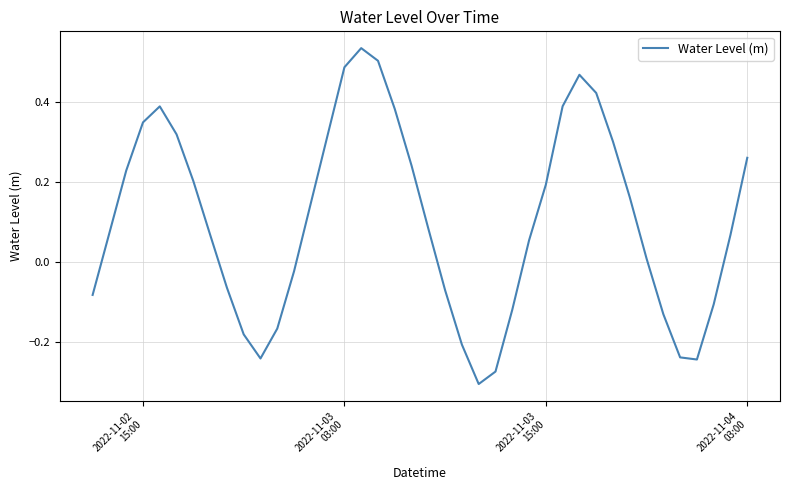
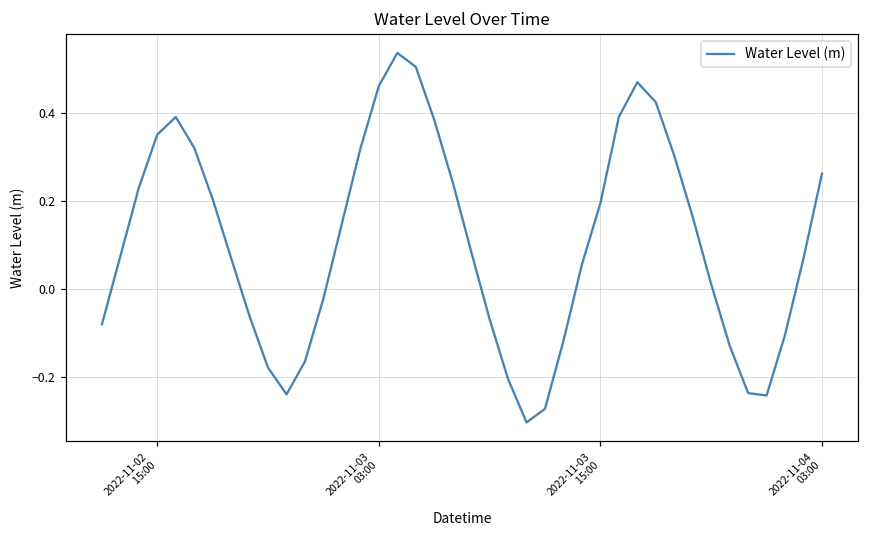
2022-11-03 03:00: 0.49 -> 0.46
